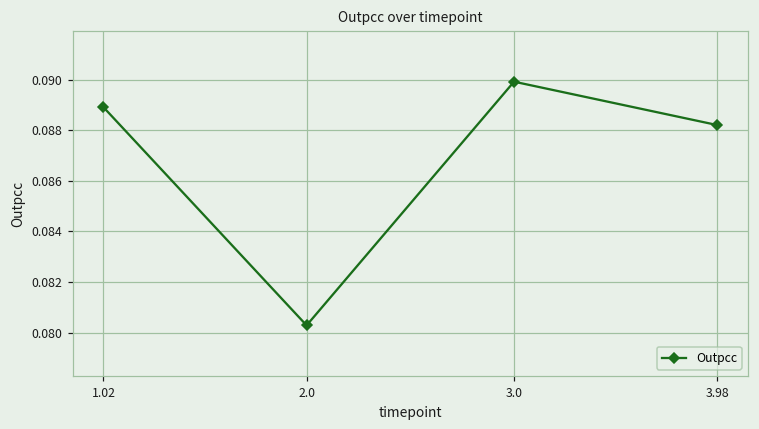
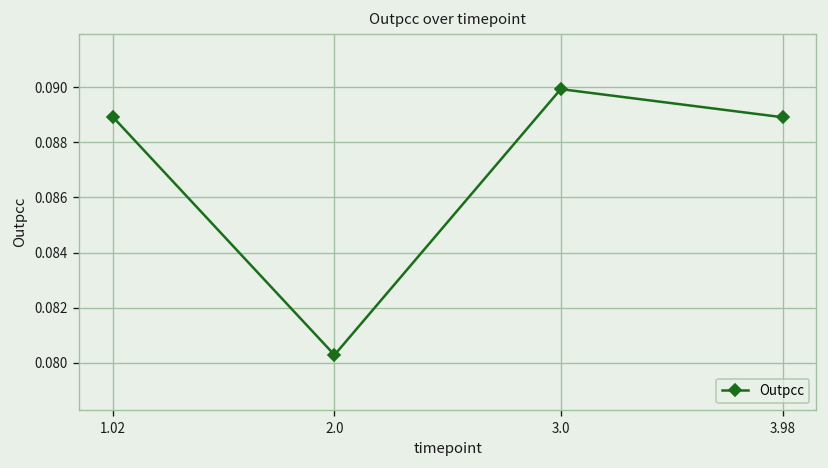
3.98: 0.0882 -> 0.0889
